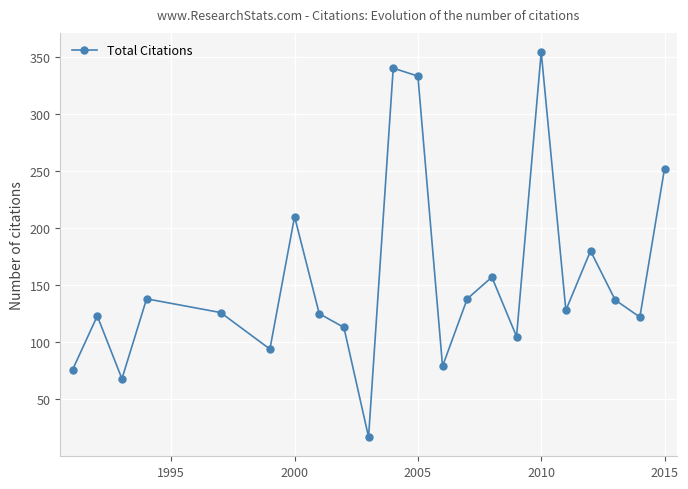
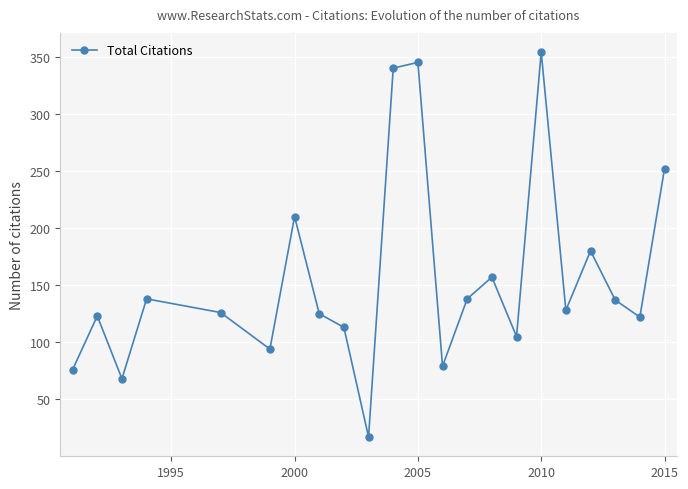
2005: 333 -> 345
